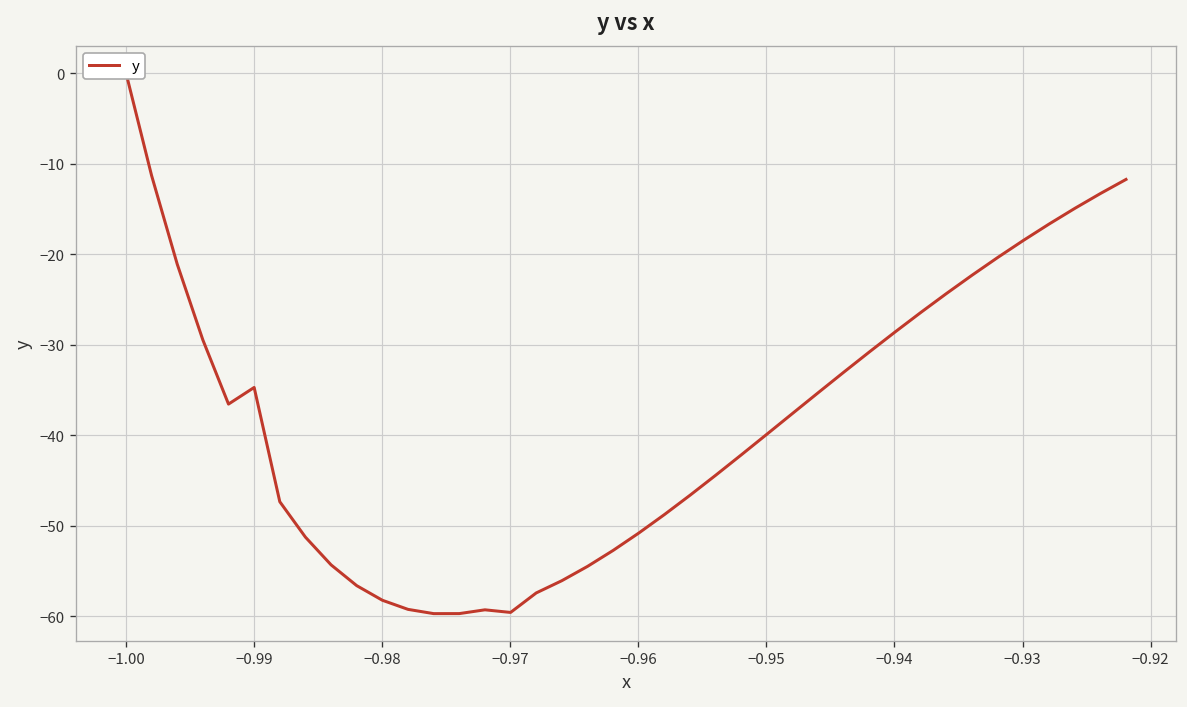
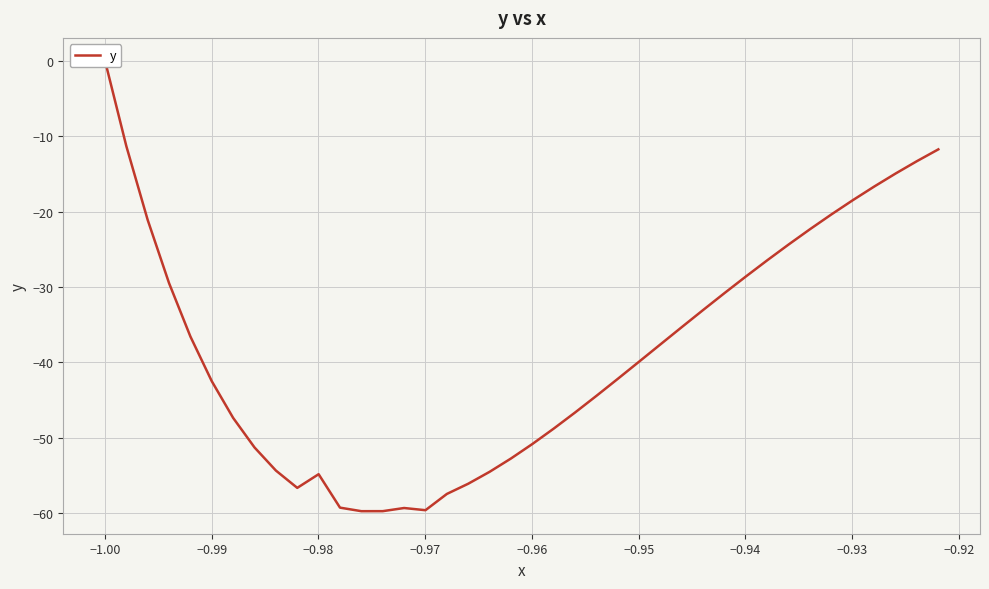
−0.99: -35 -> -42
−0.98: -58 -> -55
